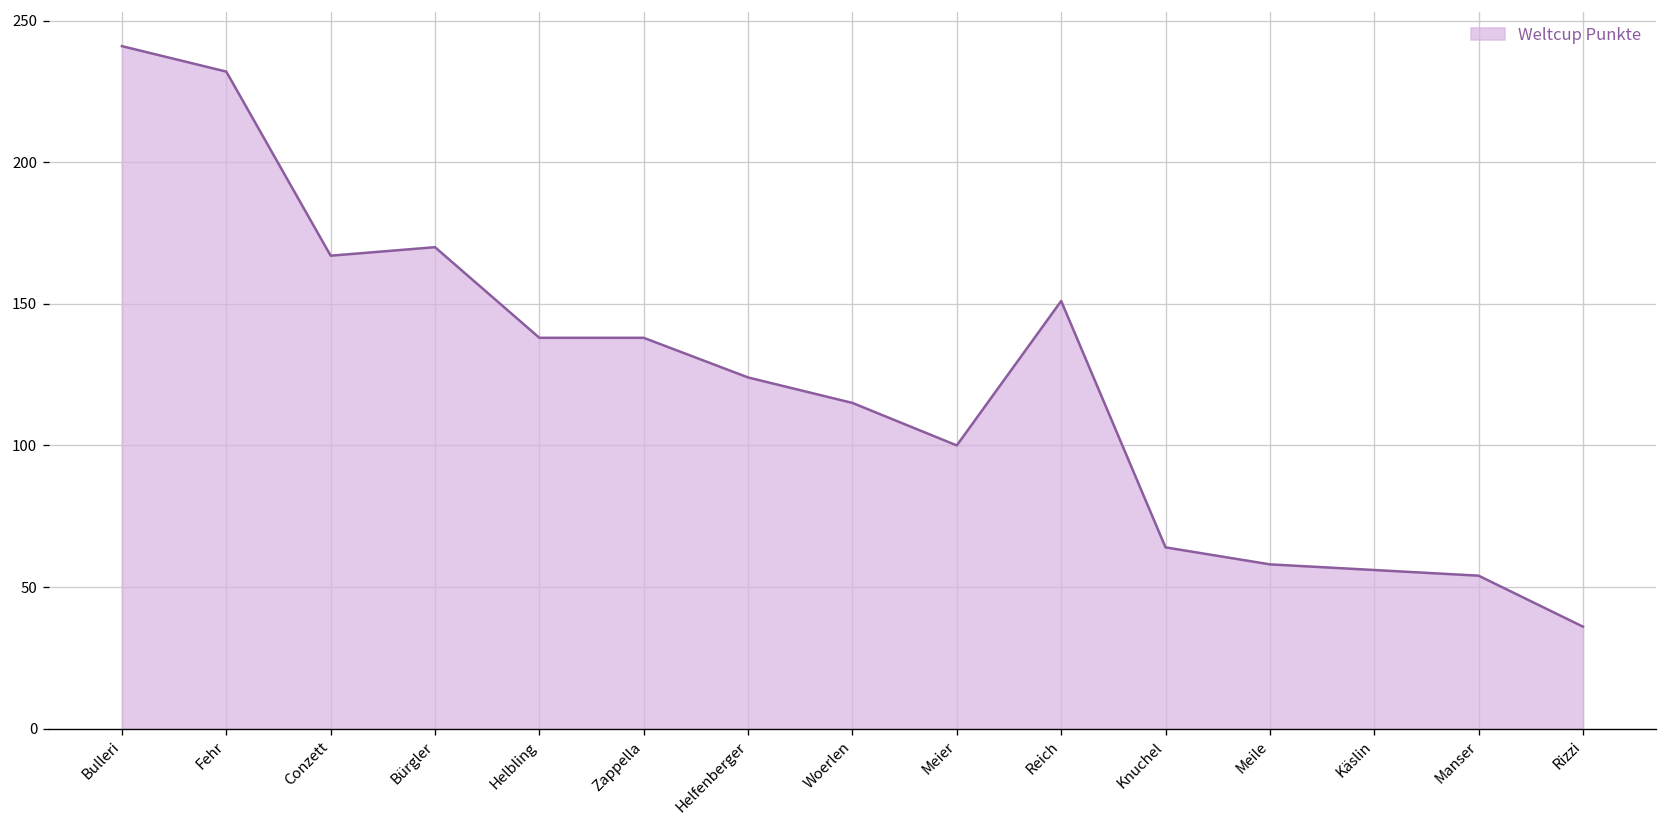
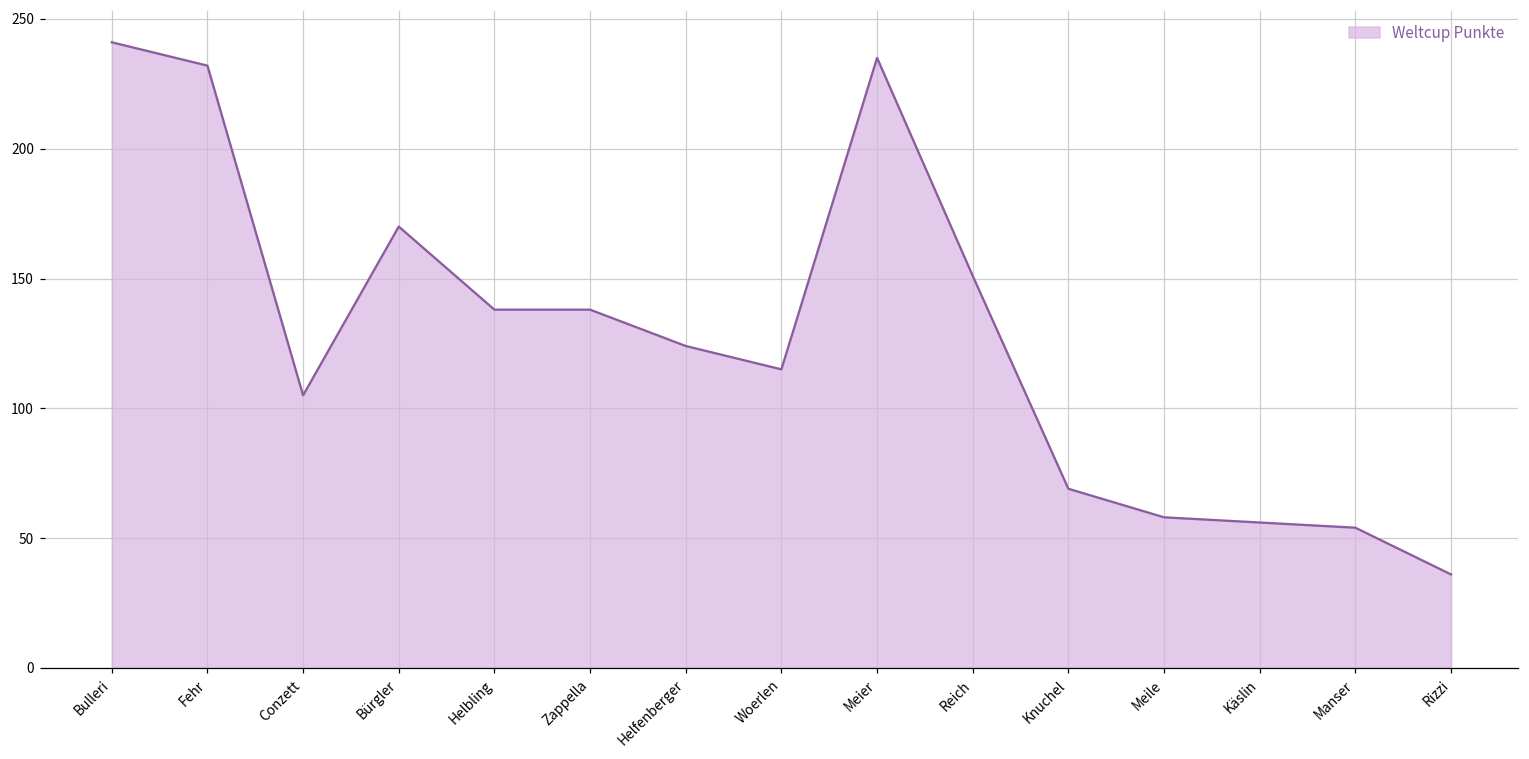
Conzett: 167 -> 105
Meier: 100 -> 235
Knuchel: 64 -> 69
